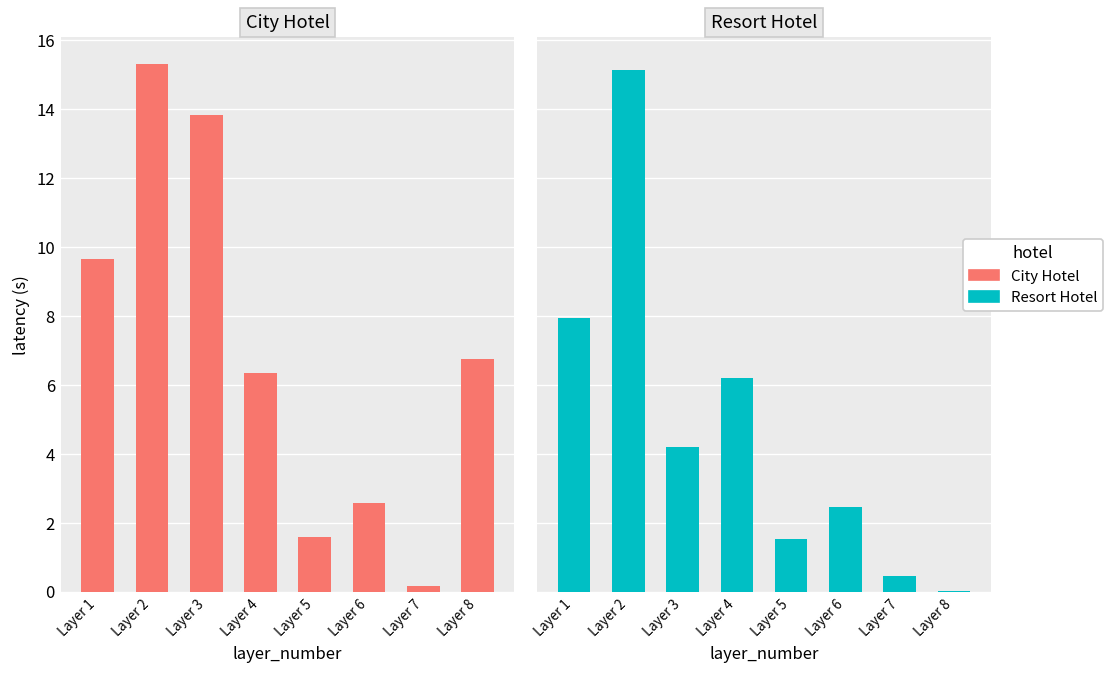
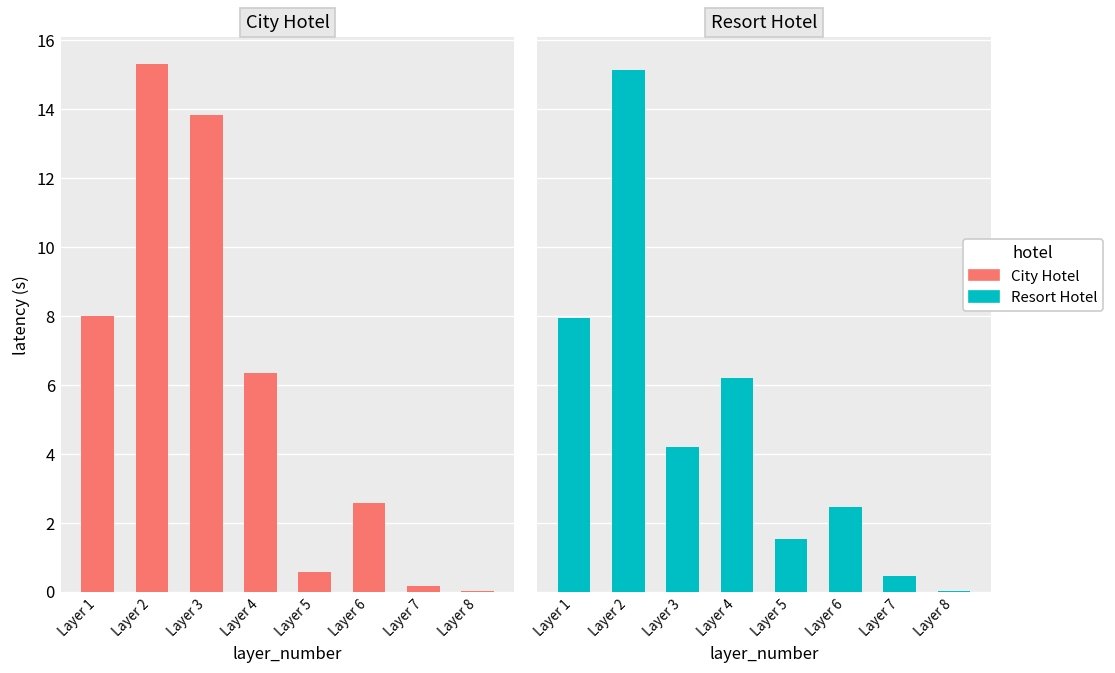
City Hotel, Layer 1: 9.6 -> 8.0
City Hotel, Layer 5: 1.6 -> 0.6
City Hotel, Layer 8: 6.7 -> 0.0
